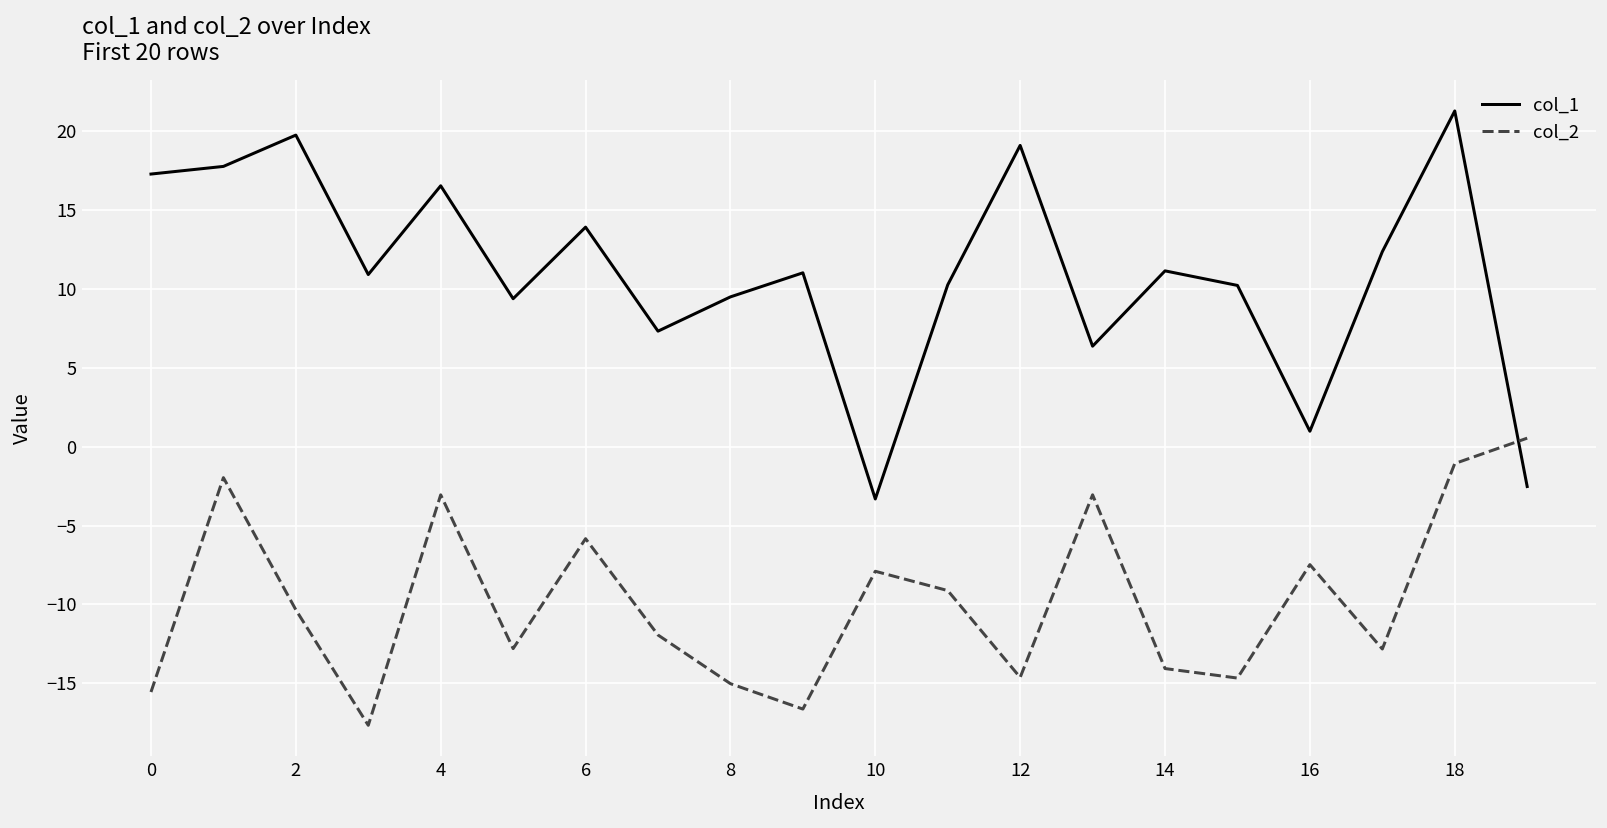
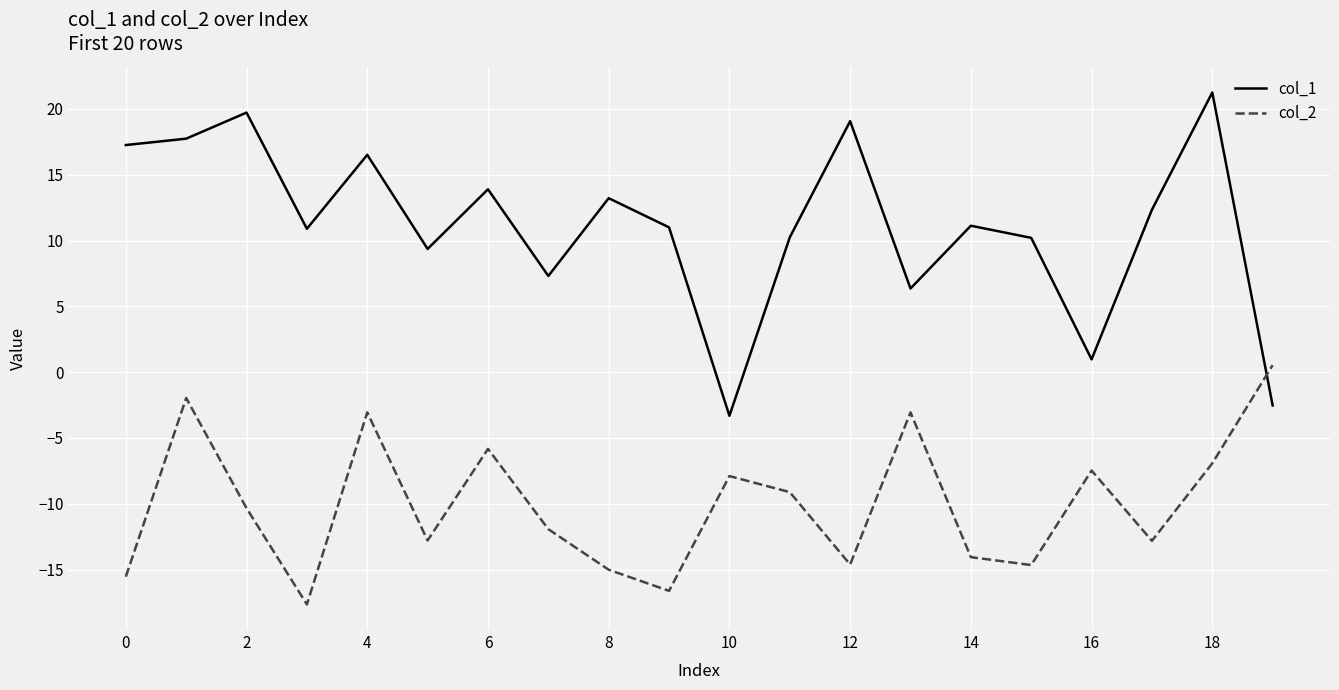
col_1, 8: 9.5 -> 13.2
col_2, 18: -1.1 -> -6.9
